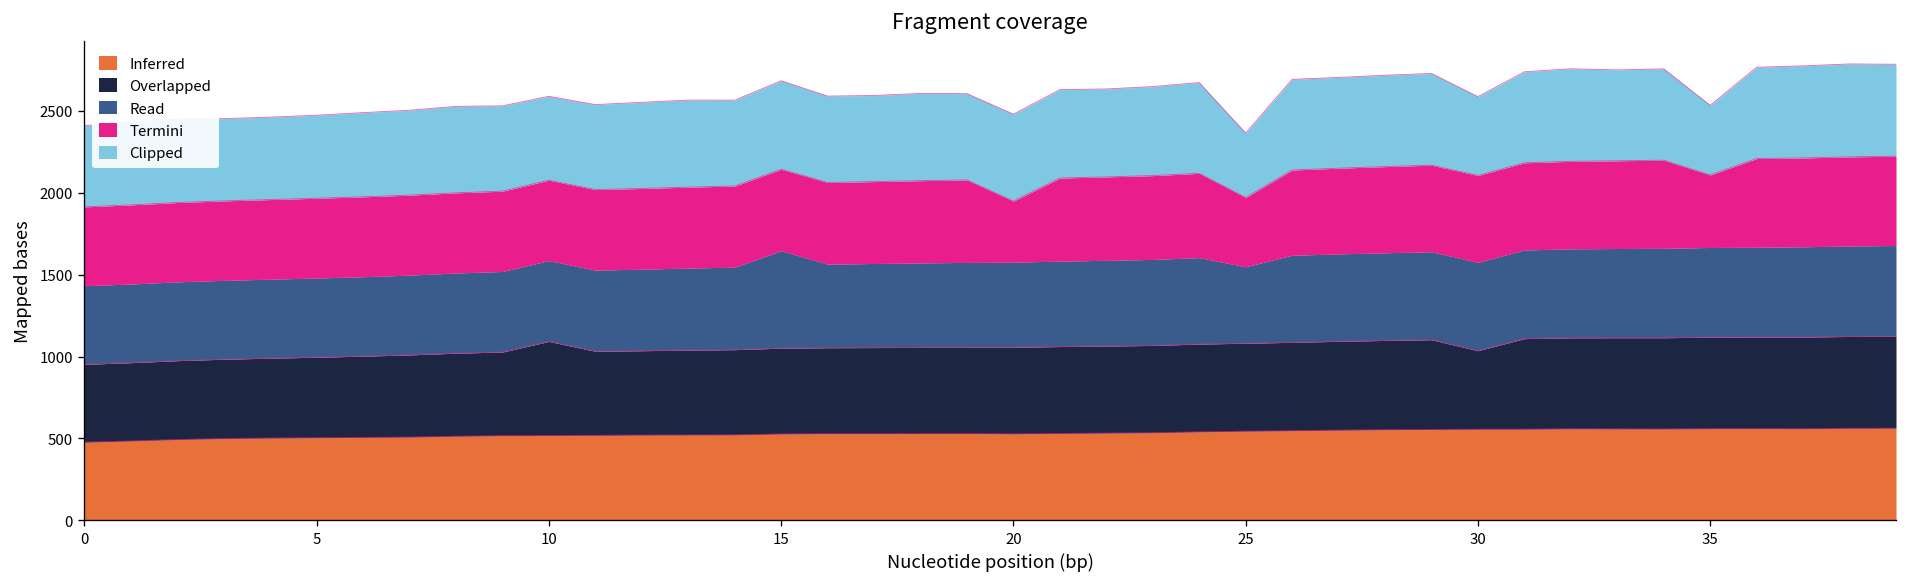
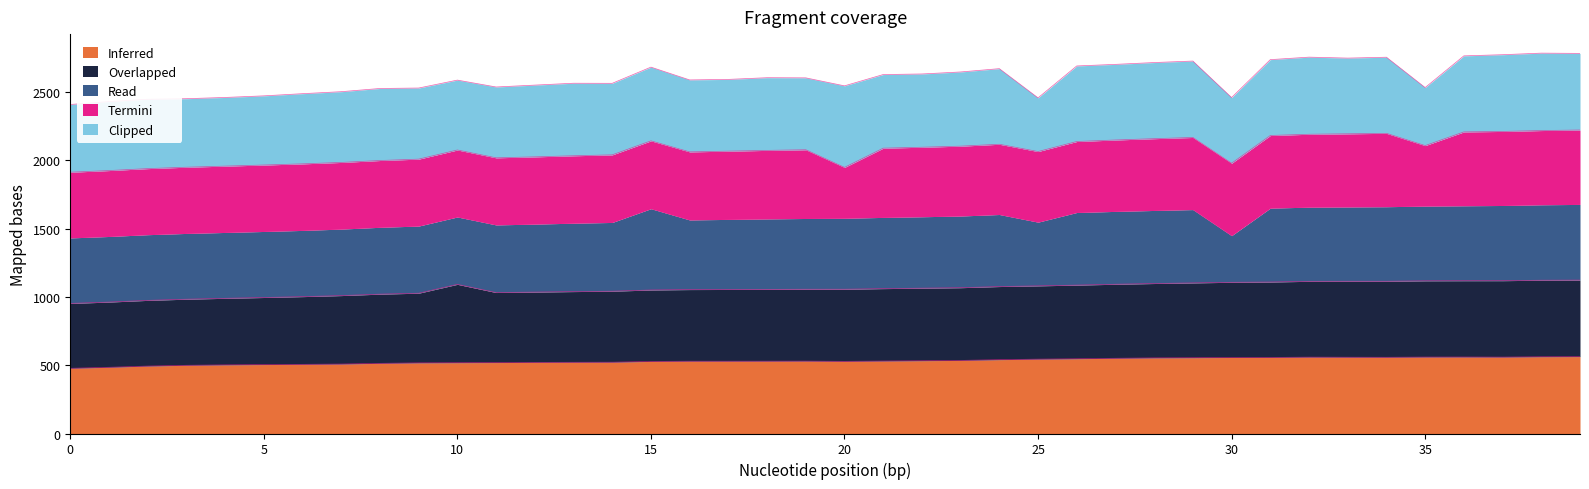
Clipped, 20: 530 -> 600
Termini, 25: 420 -> 520
Overlapped, 30: 480 -> 550
Read, 30: 540 -> 340
